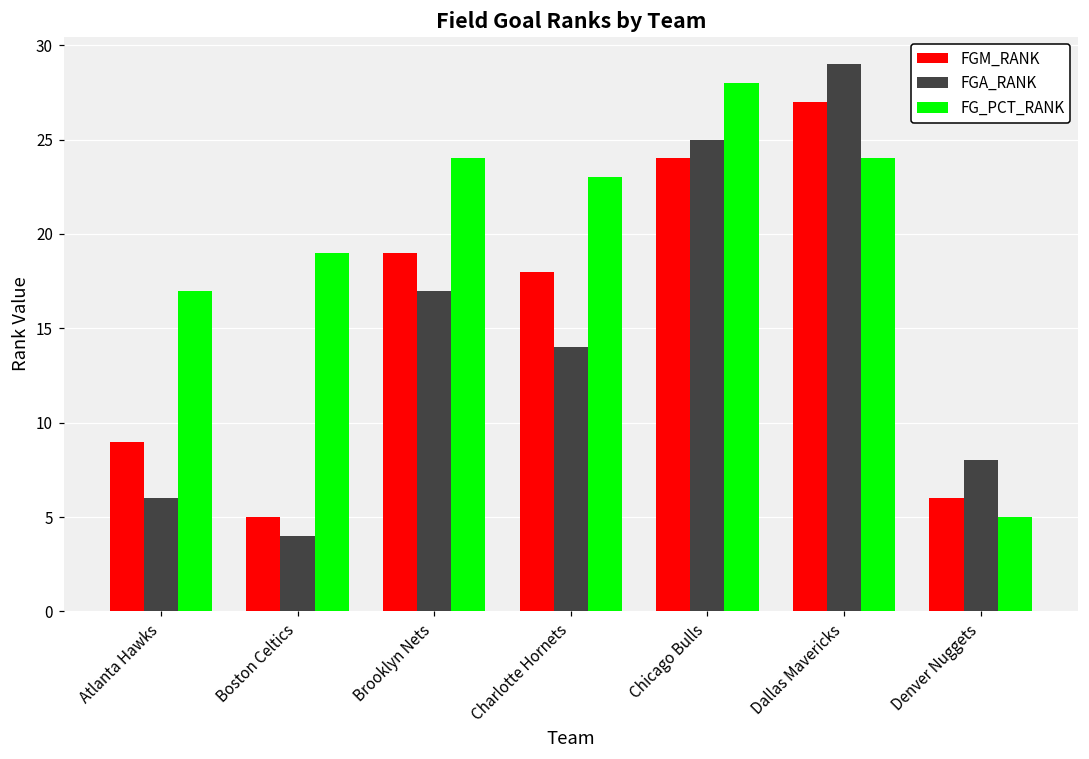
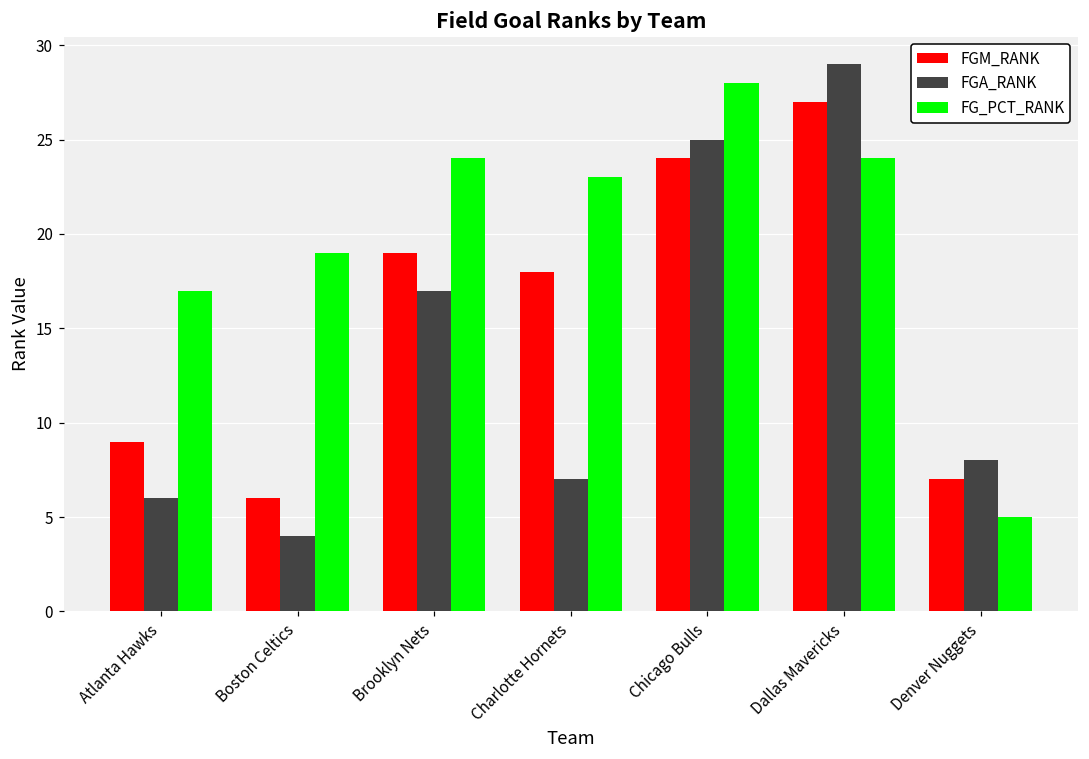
FGM_RANK, Boston Celtics: 5 -> 6
FGA_RANK, Charlotte Hornets: 14 -> 7
FGM_RANK, Denver Nuggets: 6 -> 7
